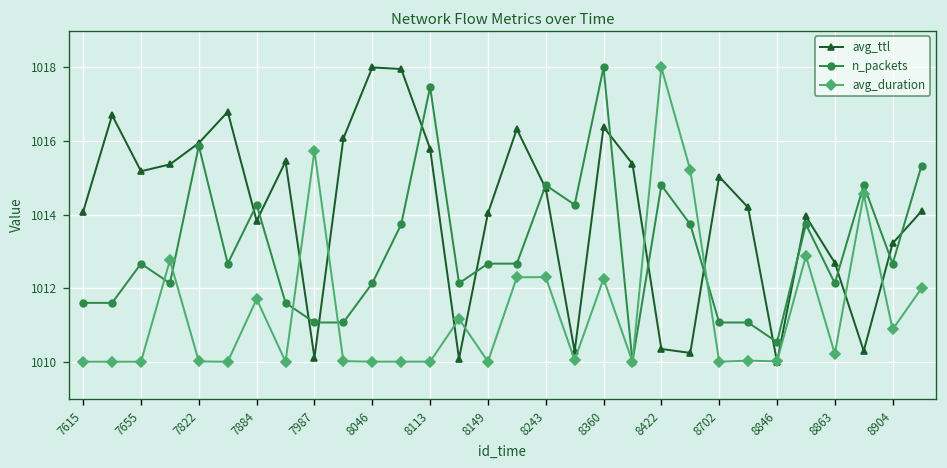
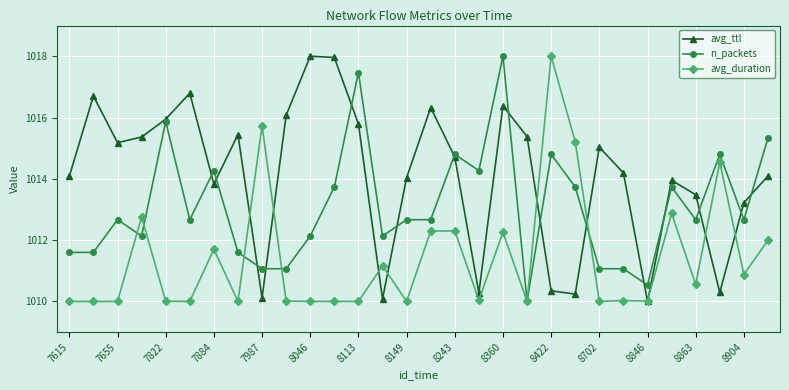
avg_ttl, 8863: 1012.7 -> 1013.5
n_packets, 8863: 1012.1 -> 1012.7
avg_duration, 8863: 1010.2 -> 1010.6
